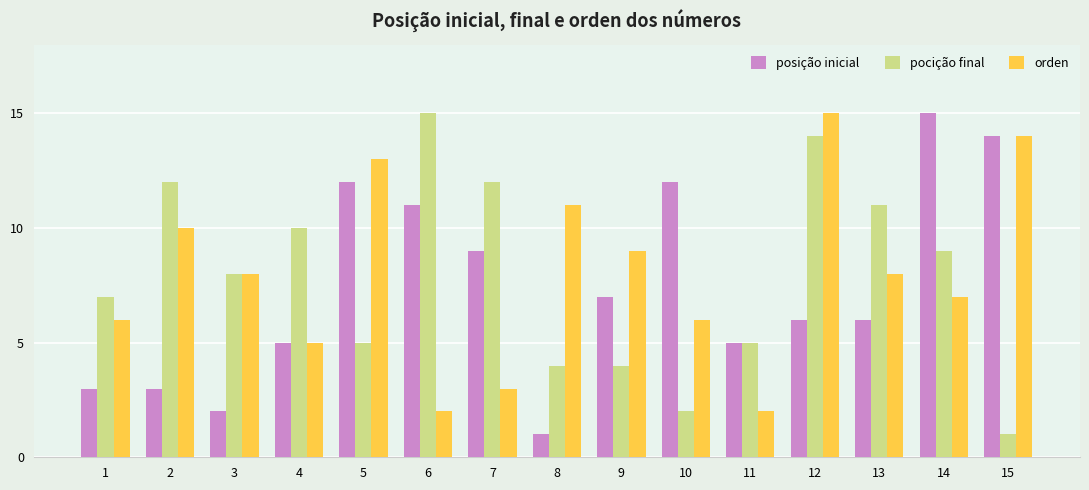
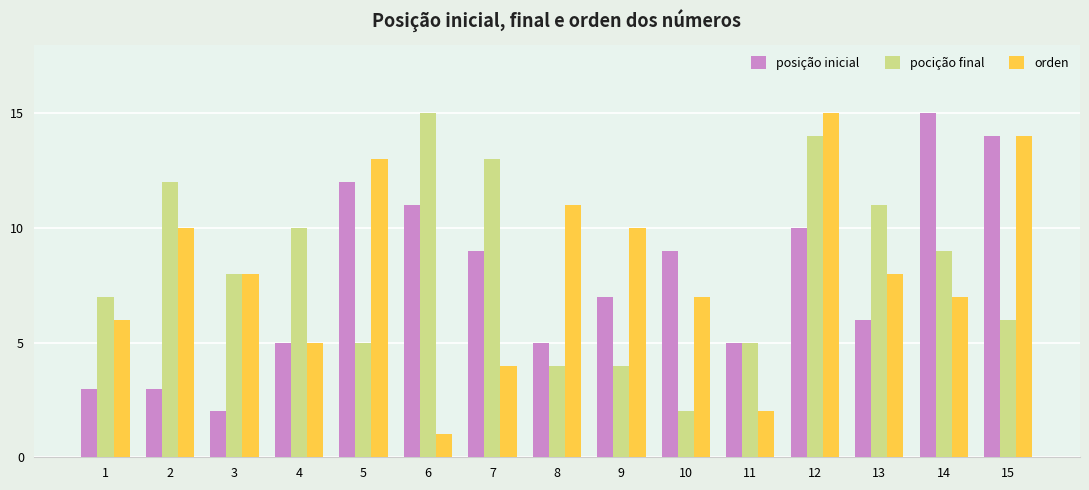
orden, 6: 2 -> 1
pocição final, 7: 12 -> 13
orden, 7: 3 -> 4
posição inicial, 8: 1 -> 5
orden, 9: 9 -> 10
posição inicial, 10: 12 -> 9
orden, 10: 6 -> 7
posição inicial, 12: 6 -> 10
pocição final, 15: 1 -> 6
